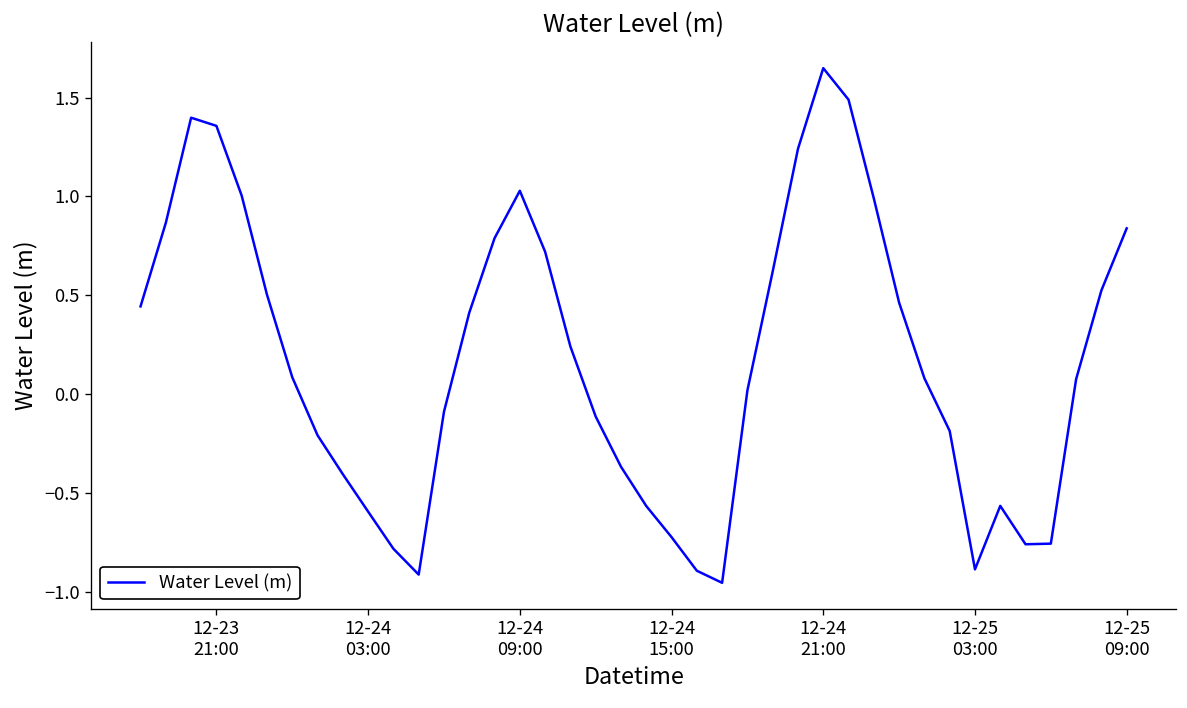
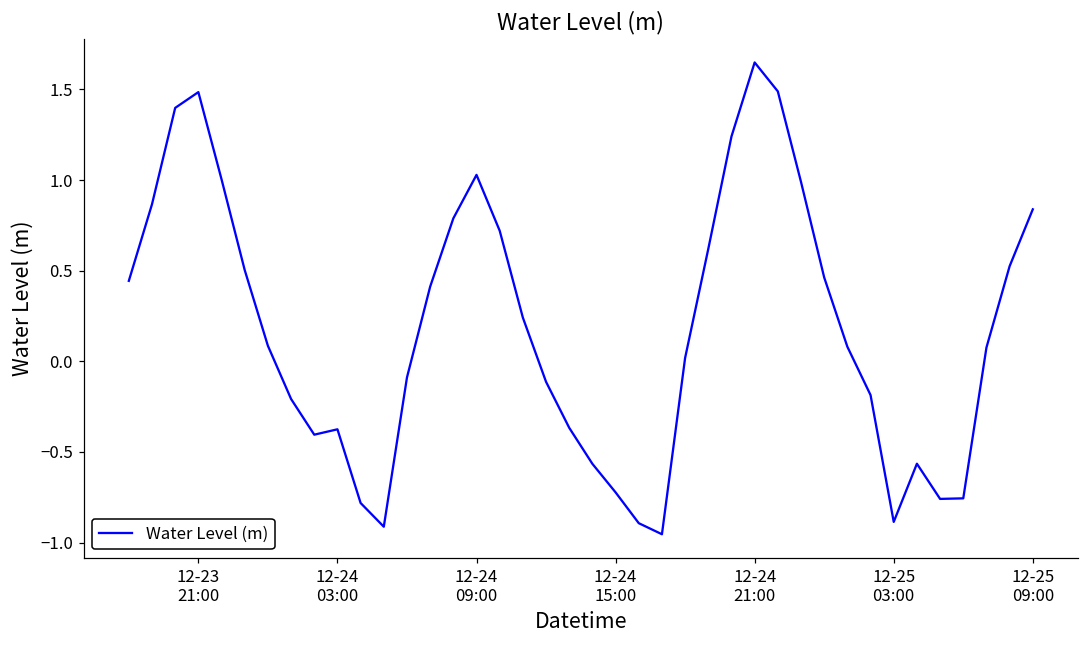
12-23 21:00: 1.36 -> 1.49
12-24 03:00: -0.59 -> -0.37
